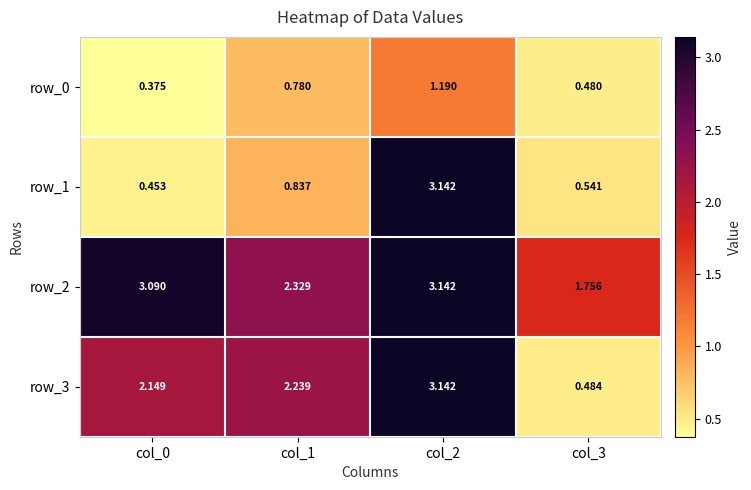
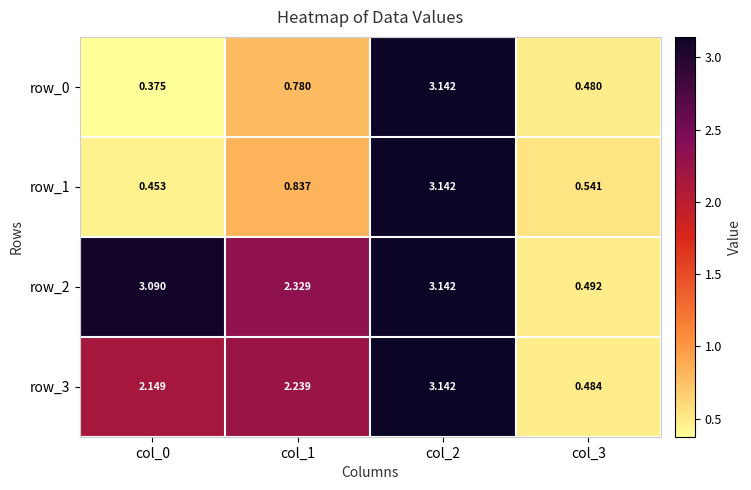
row_0, col_2: 1.190 -> 3.142
row_2, col_3: 1.756 -> 0.492
